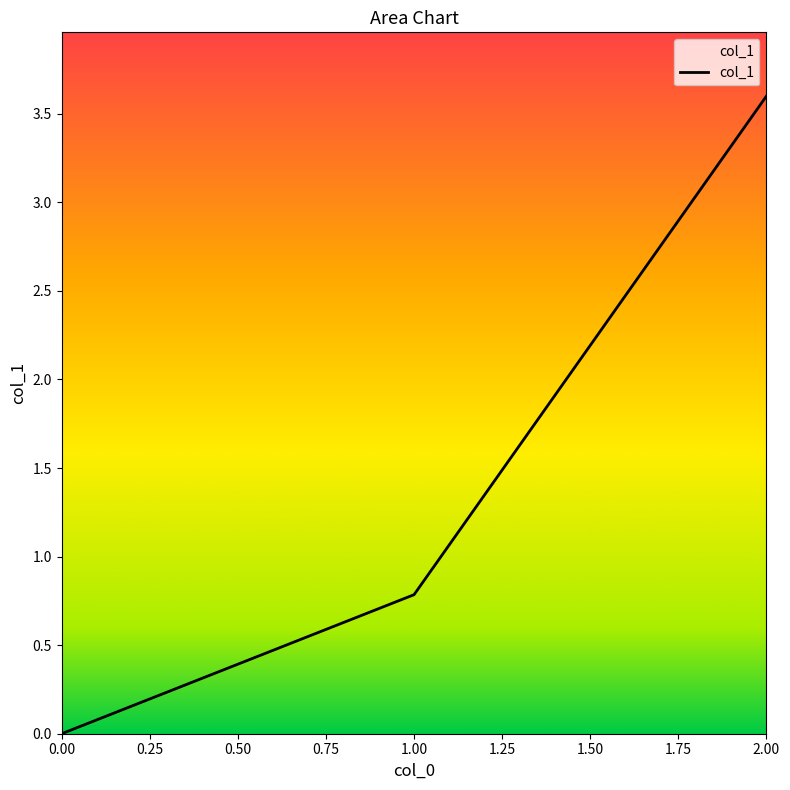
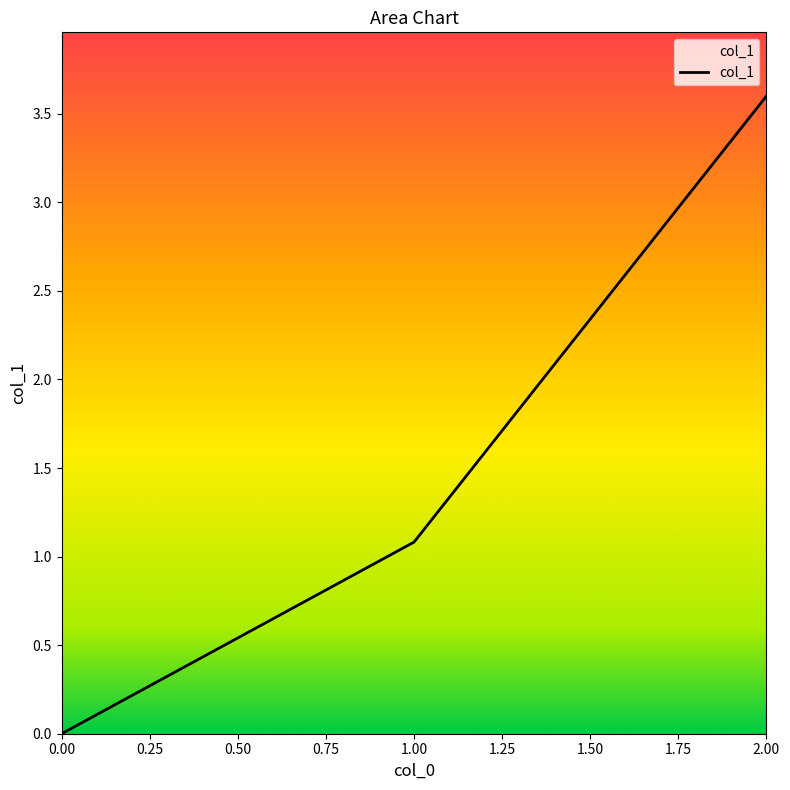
1.00: 0.78 -> 1.08
